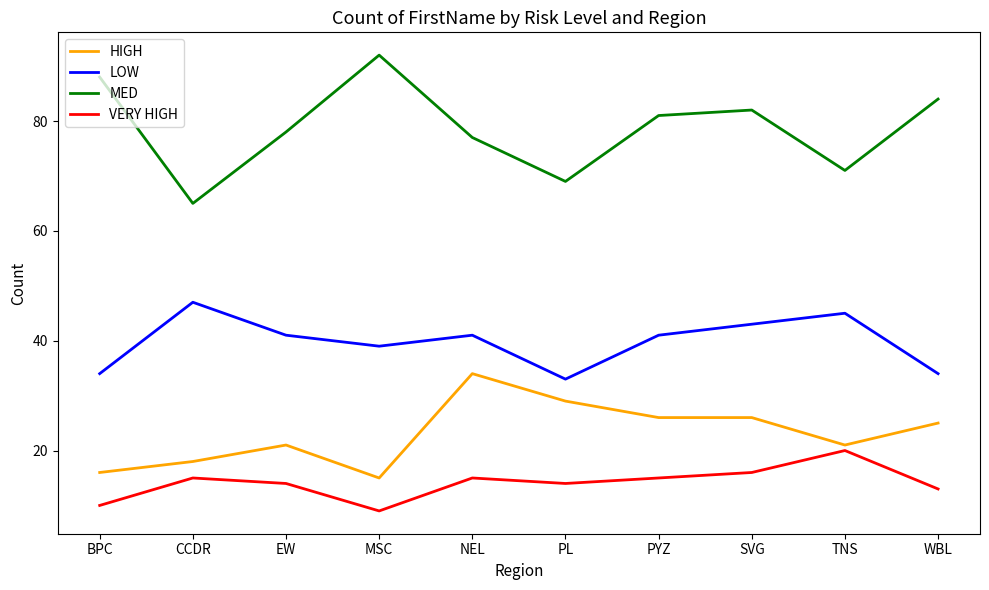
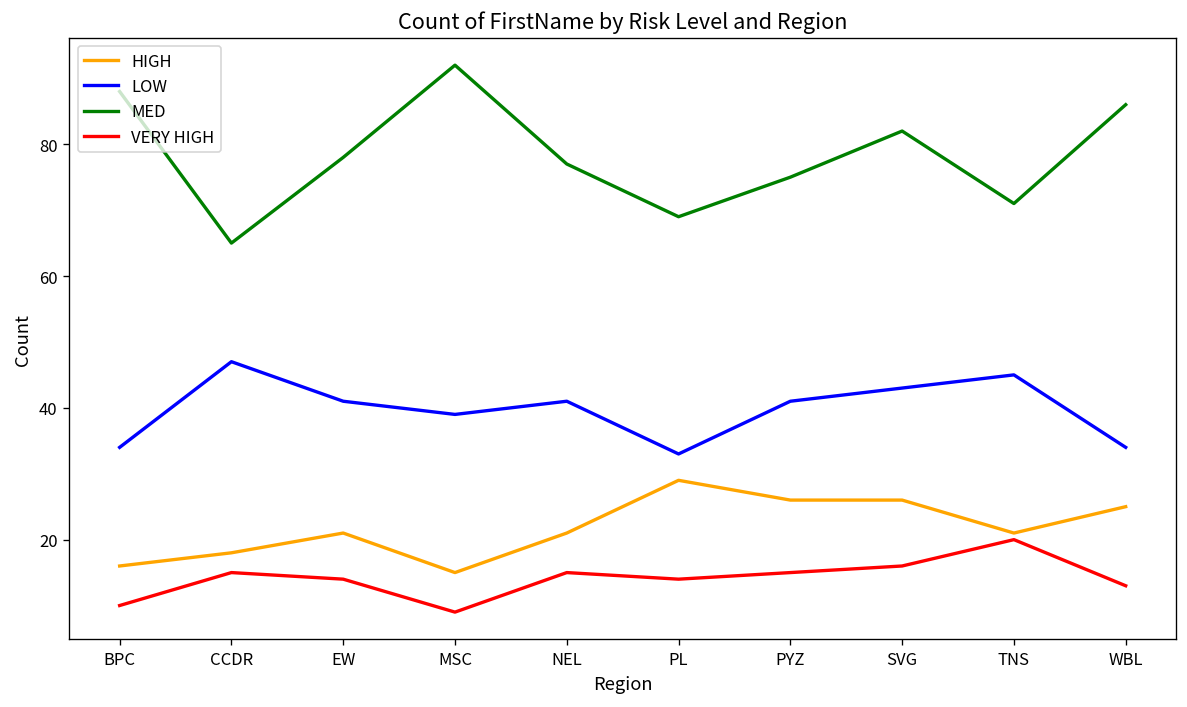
HIGH, NEL: 34 -> 21
MED, PYZ: 81 -> 75
MED, WBL: 84 -> 86
